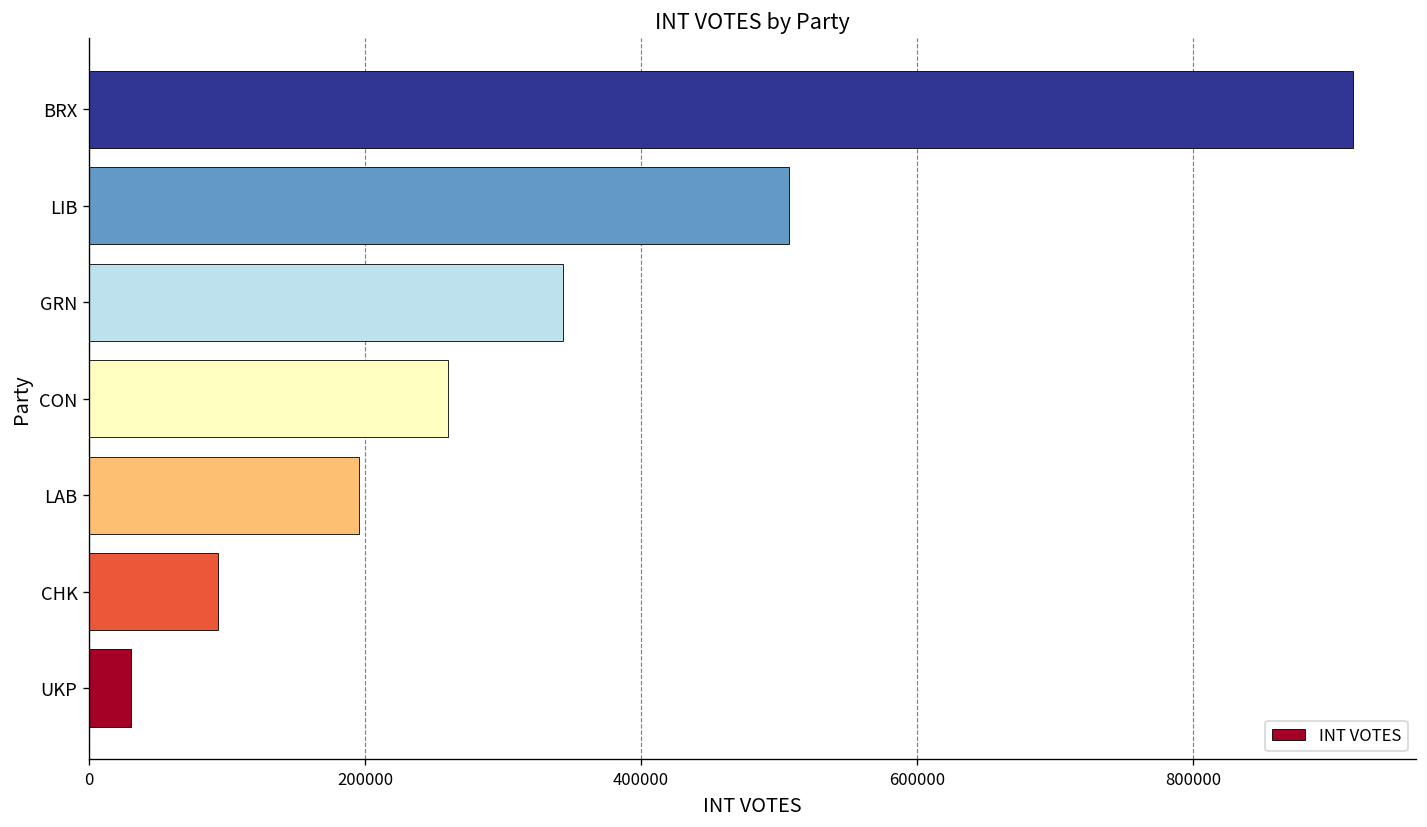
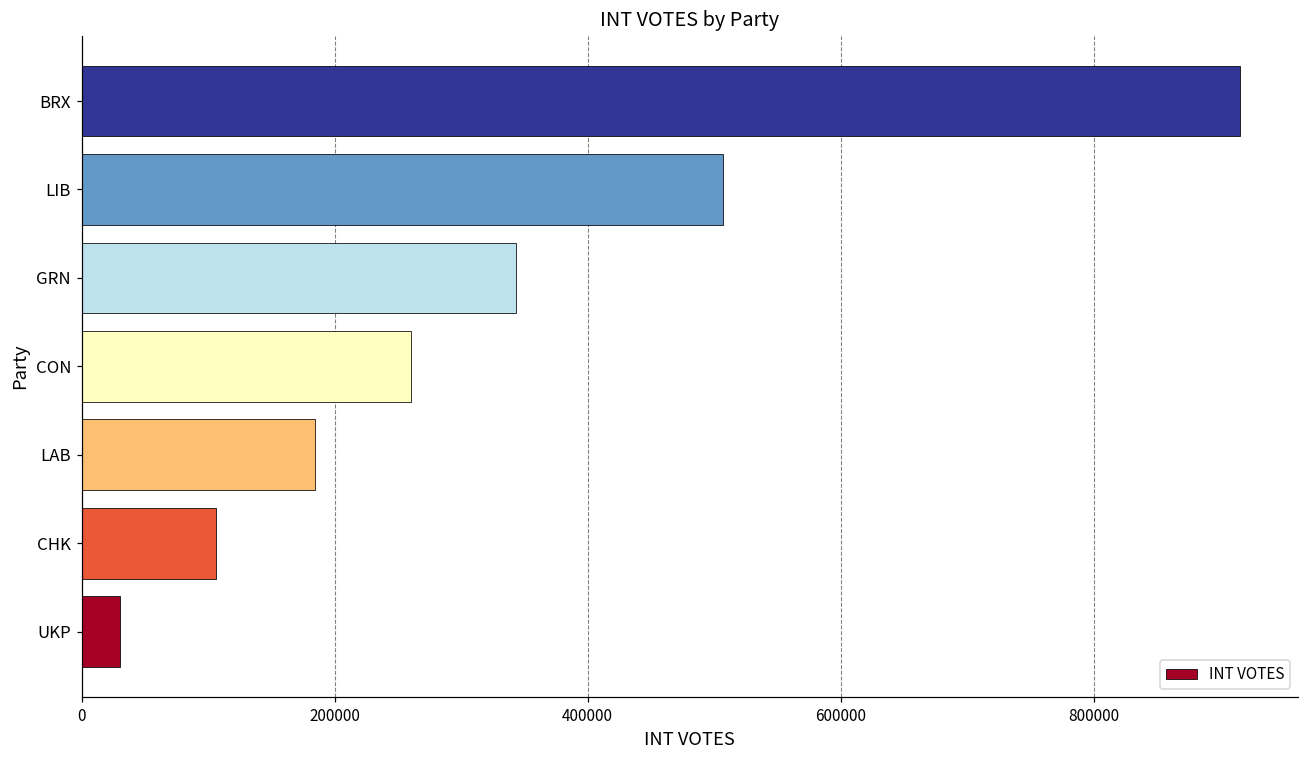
LAB: 196000 -> 185000
CHK: 94000 -> 106000
